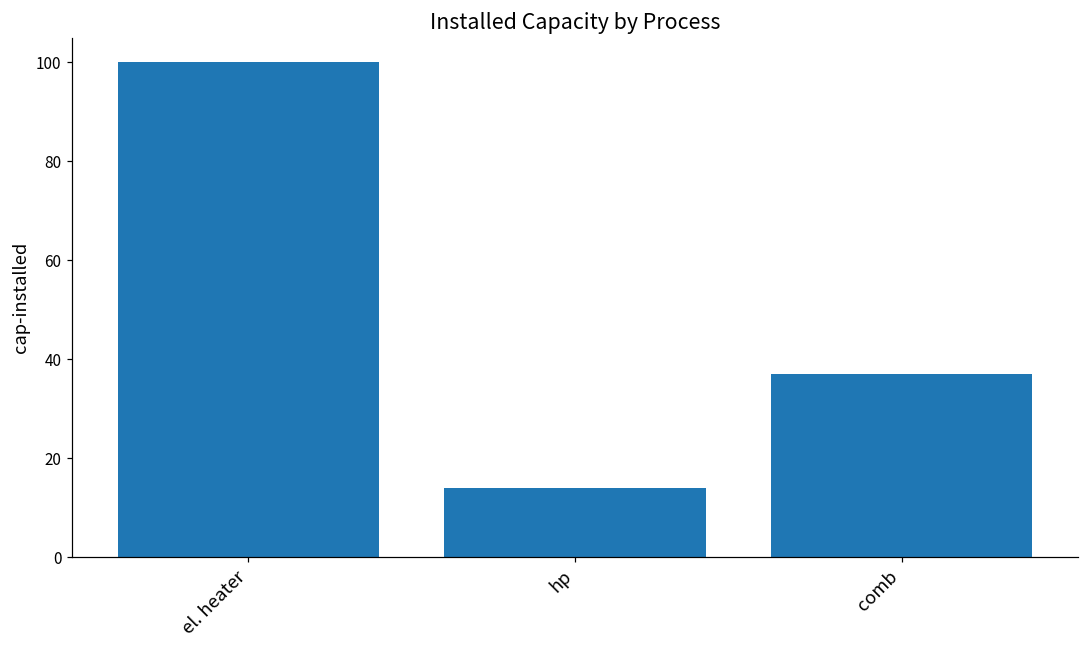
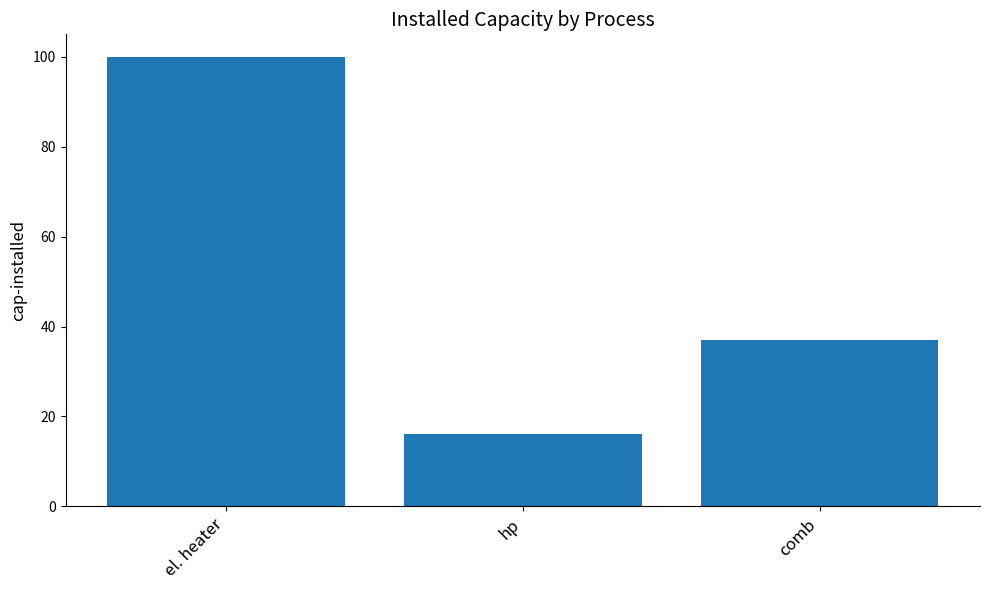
hp: 14 -> 16
